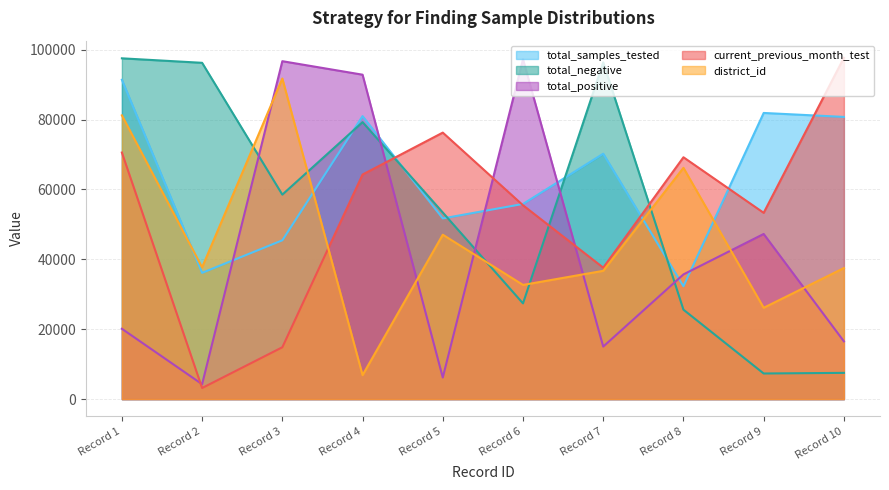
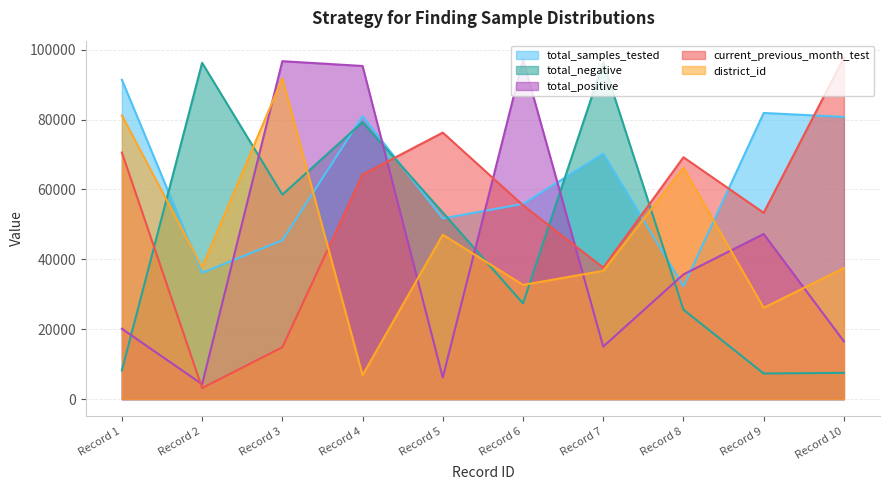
total_negative, Record 1: 98000 -> 8000
total_positive, Record 4: 93000 -> 95000
